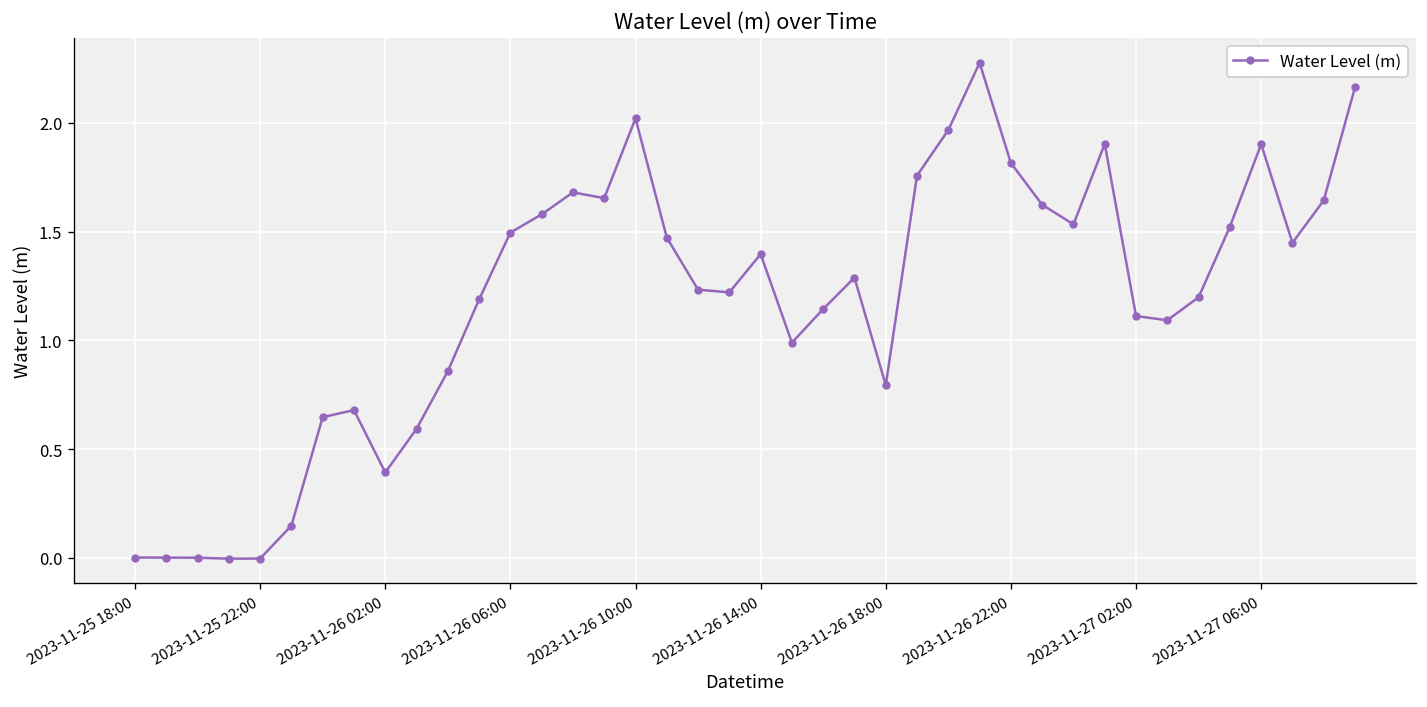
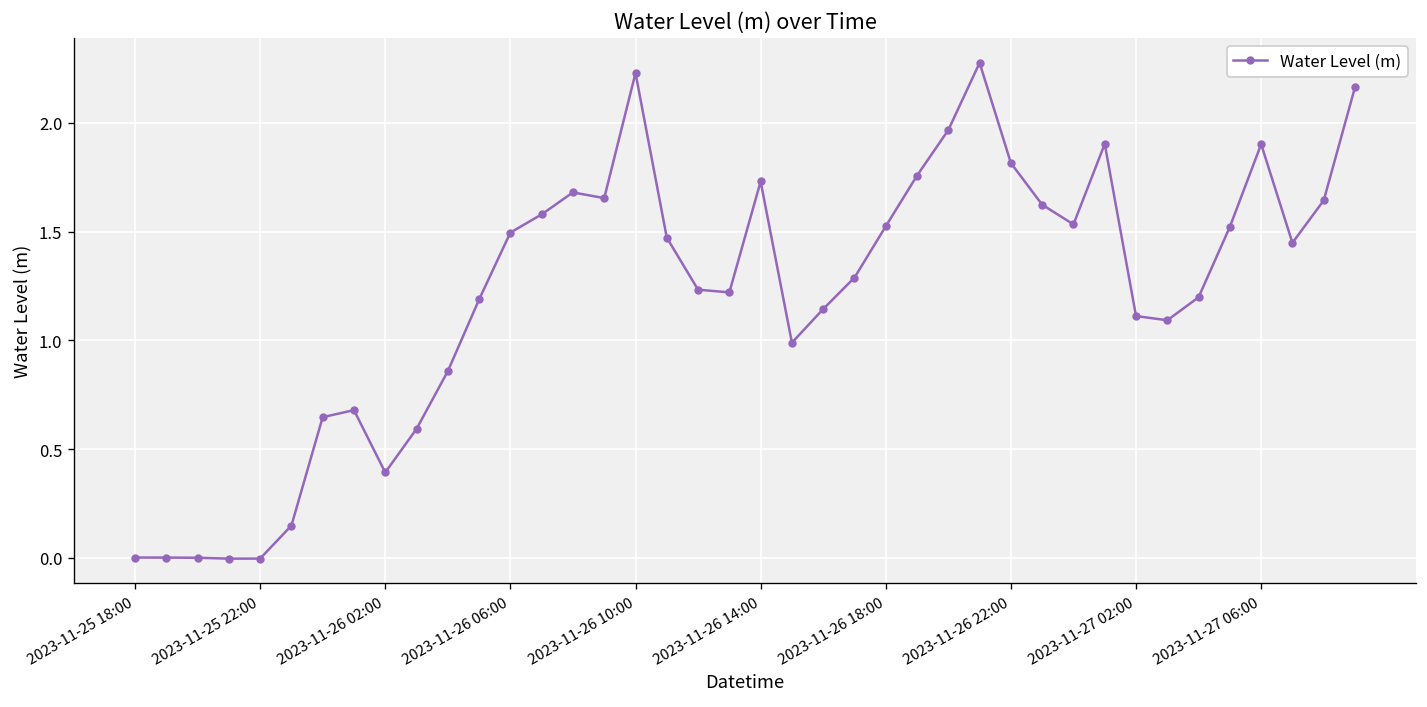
2023-11-26 10:00: 2.02 -> 2.23
2023-11-26 14:00: 1.40 -> 1.73
2023-11-26 18:00: 0.79 -> 1.52
